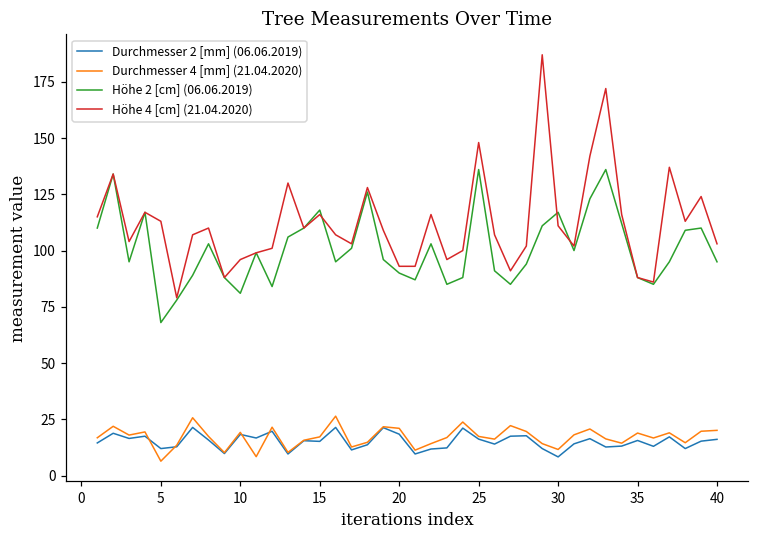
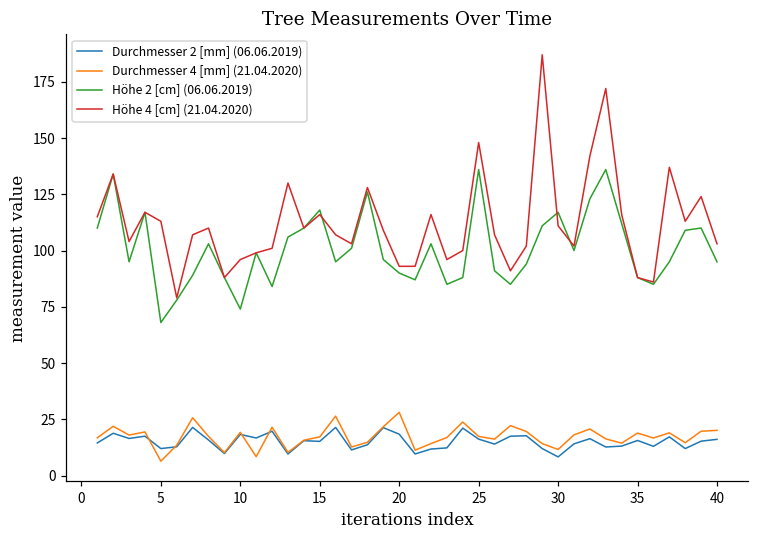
Höhe 2 [cm] (06.06.2019), 10: 81 -> 74
Durchmesser 4 [mm] (21.04.2020), 20: 21 -> 28
